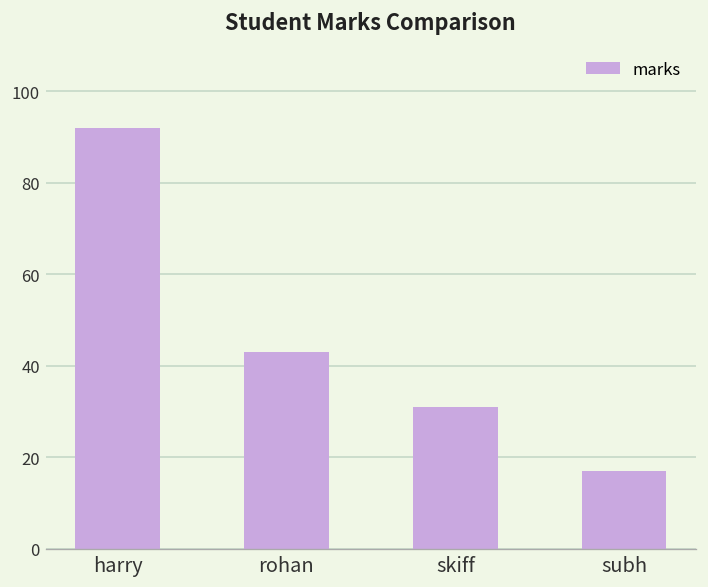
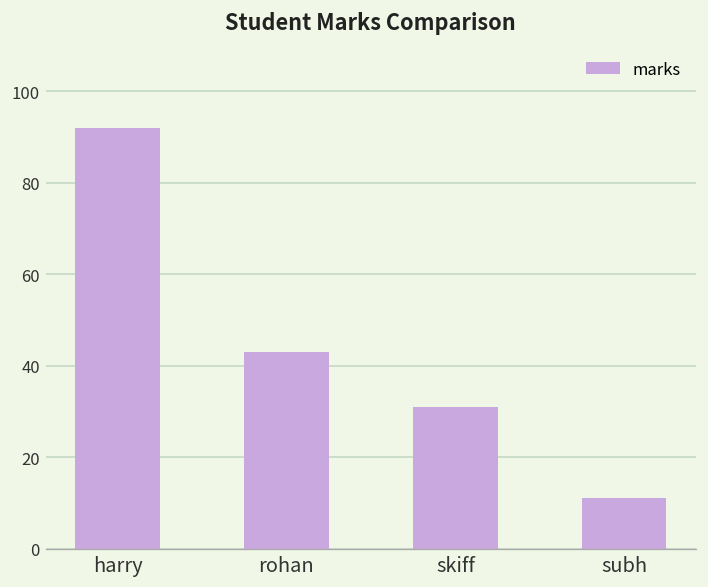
subh: 17 -> 11
